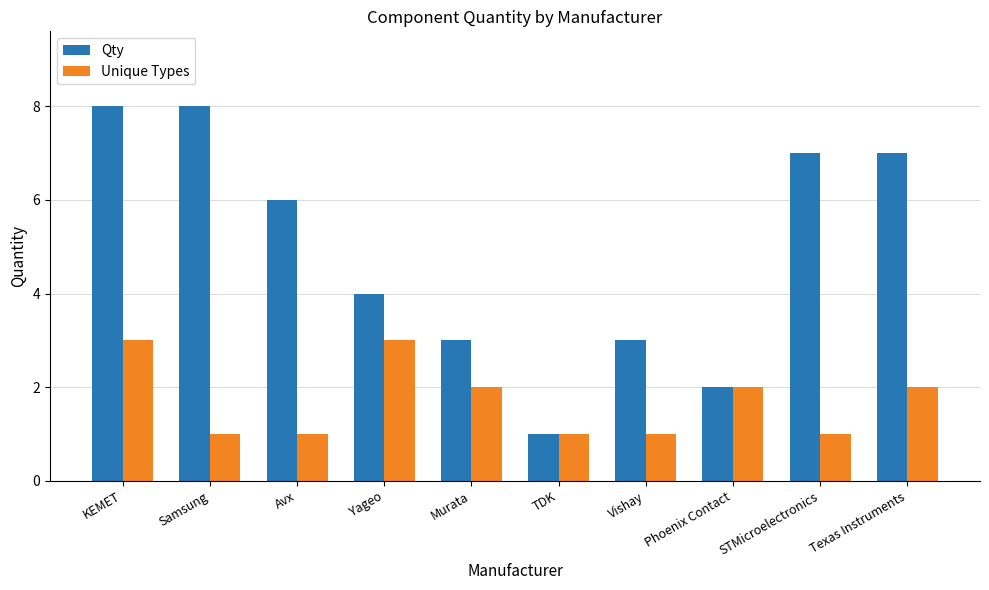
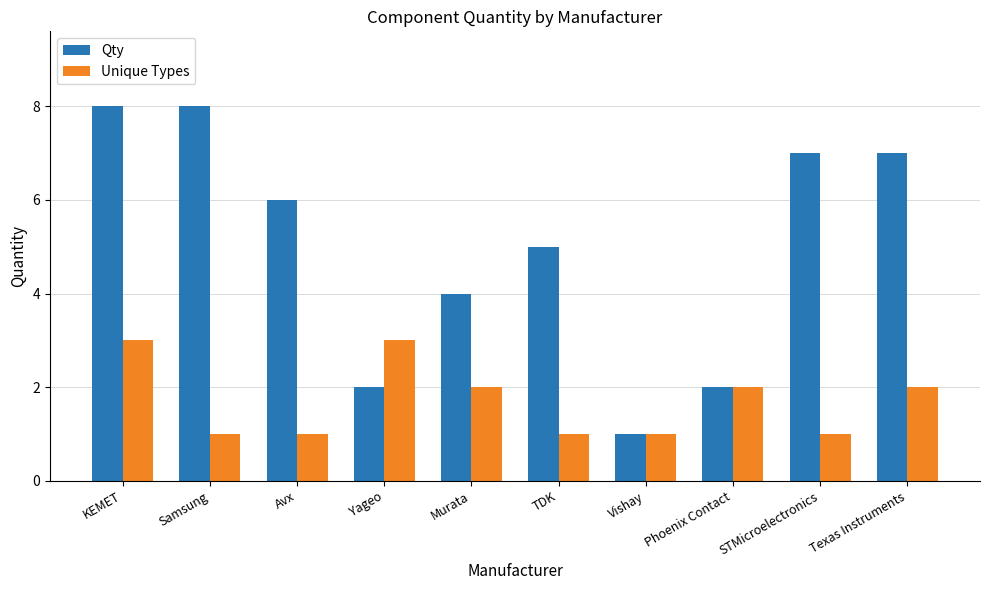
Qty, Yageo: 4 -> 2
Qty, Murata: 3 -> 4
Qty, TDK: 1 -> 5
Qty, Vishay: 3 -> 1
